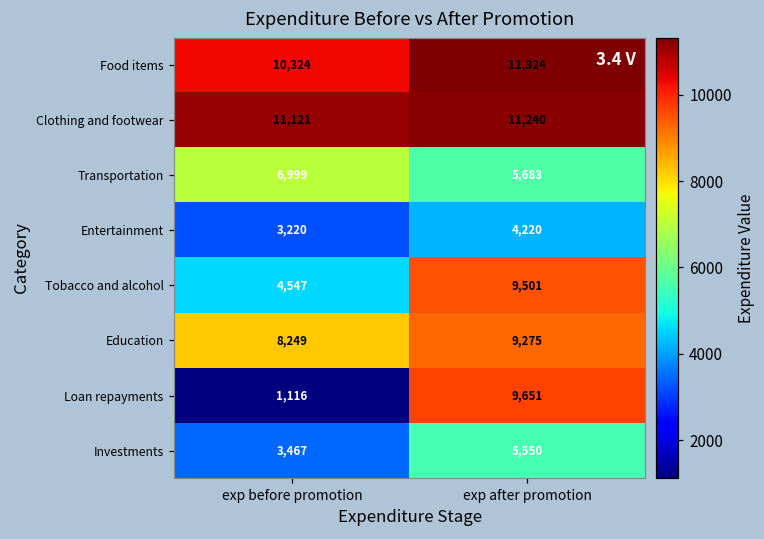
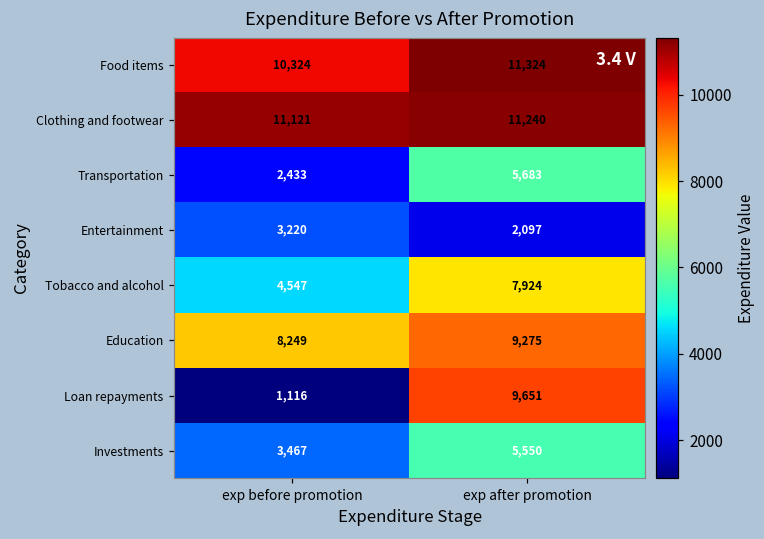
Transportation, exp before promotion: 6,999 -> 2,433
Entertainment, exp after promotion: 4,220 -> 2,097
Tobacco and alcohol, exp after promotion: 9,501 -> 7,924
